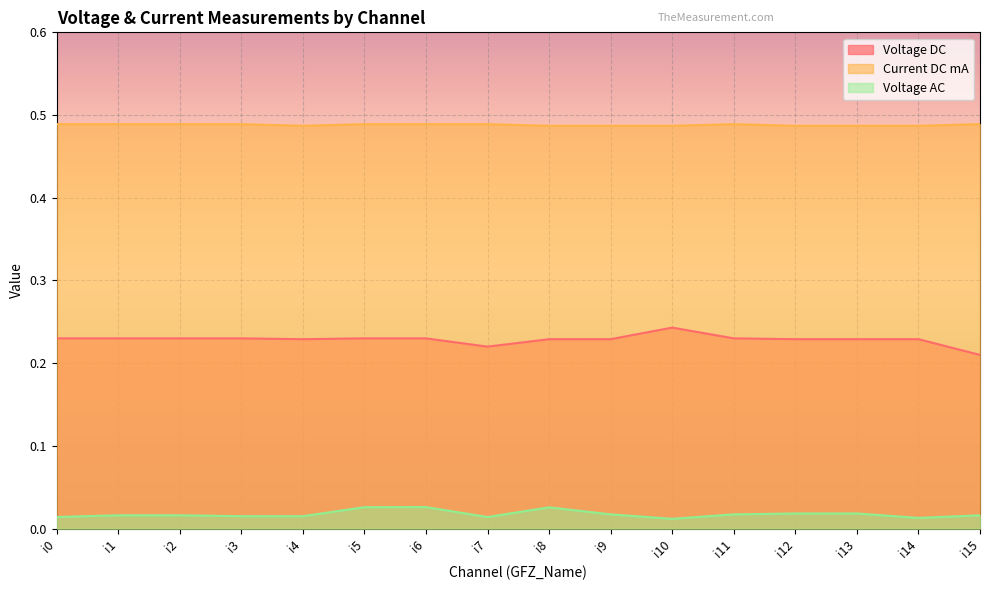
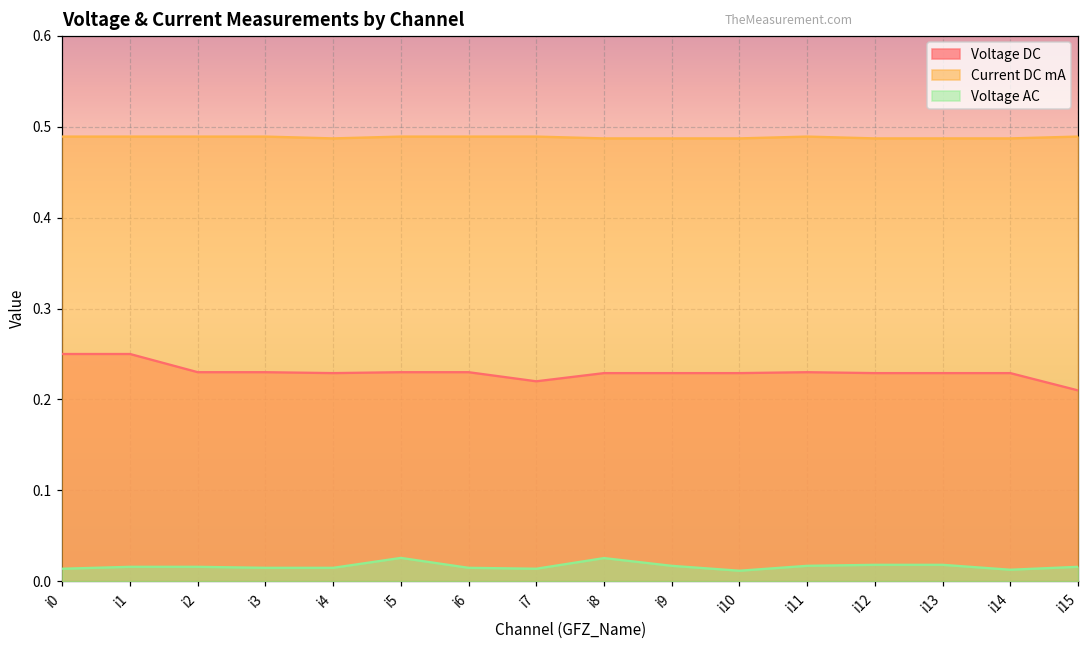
Voltage DC, i0: 0.23 -> 0.25
Voltage DC, i1: 0.23 -> 0.25
Voltage AC, i6: 0.03 -> 0.02
Voltage DC, i10: 0.24 -> 0.23
